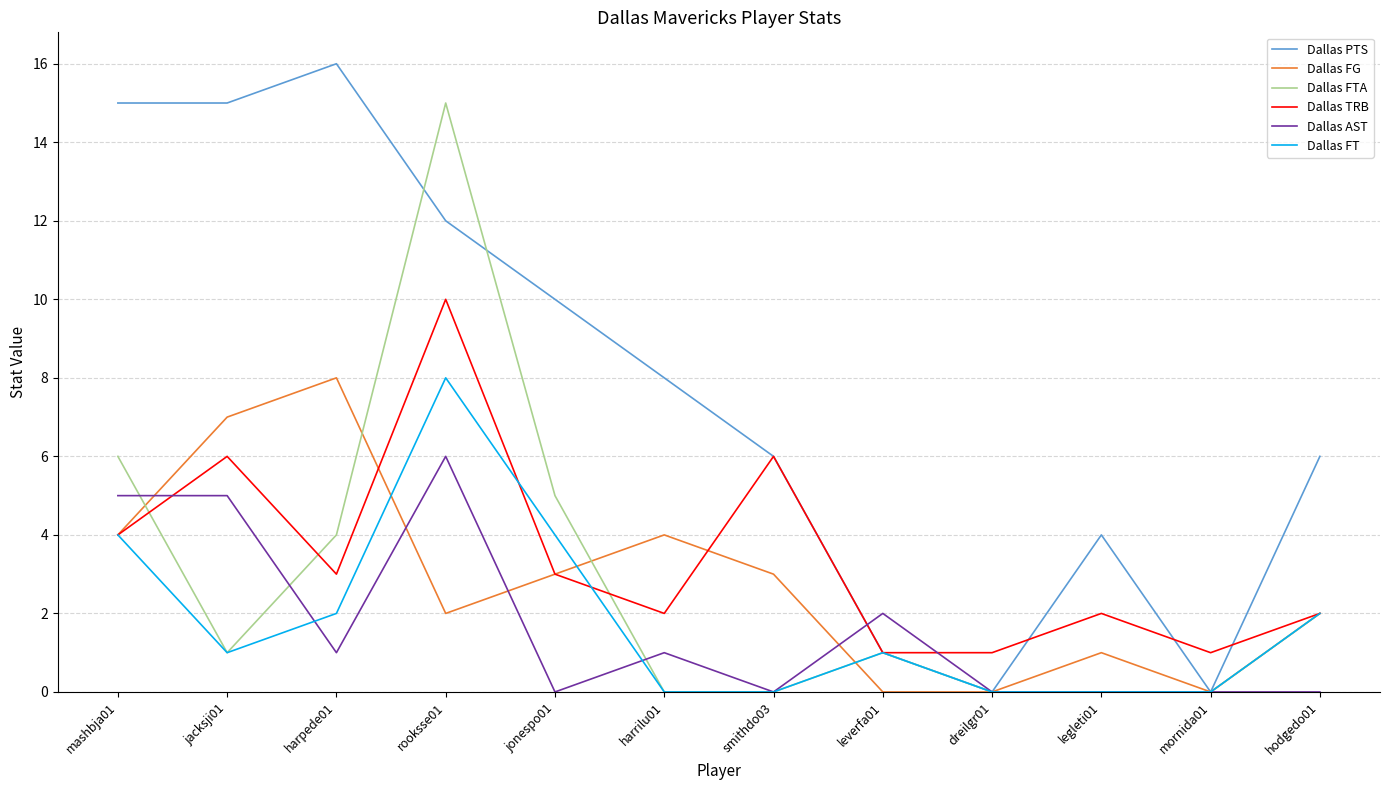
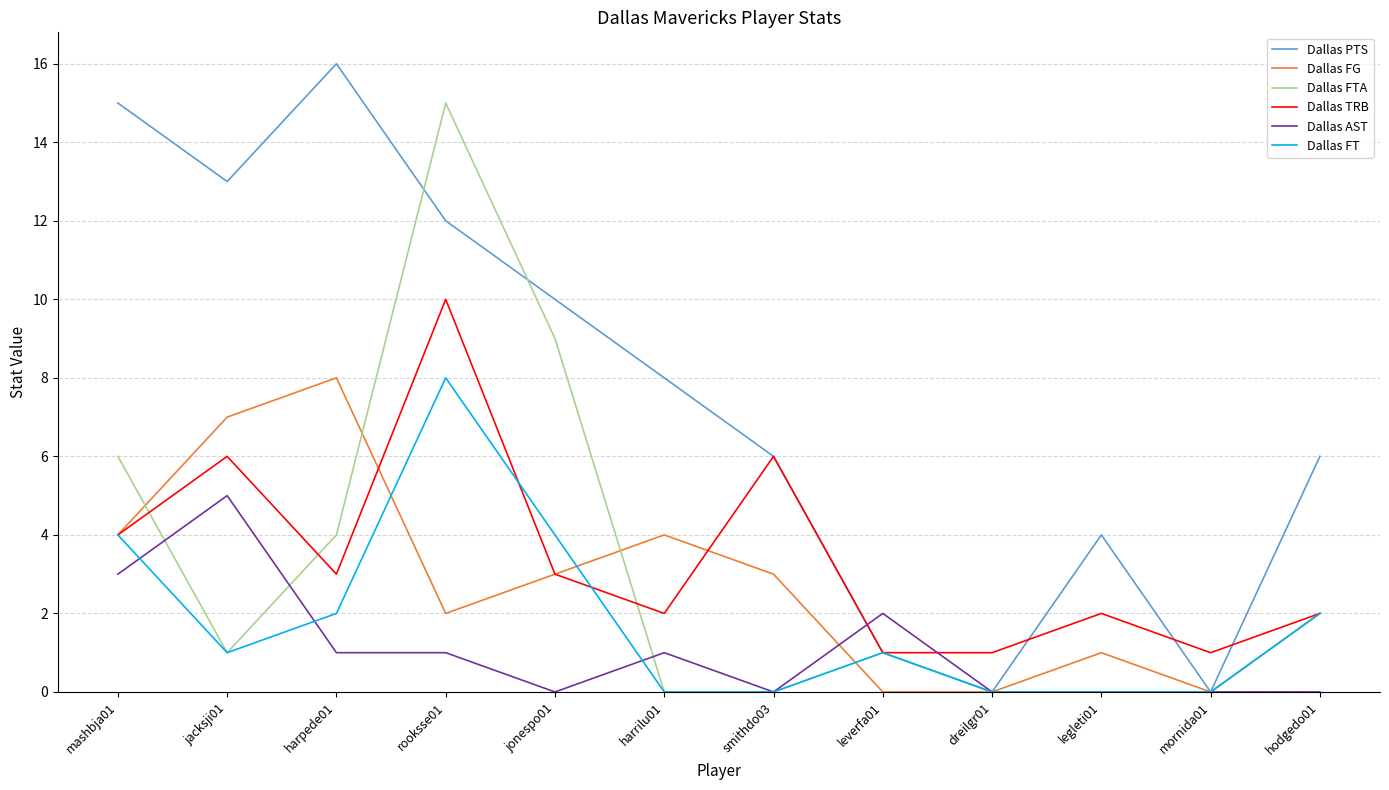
Dallas AST, mashbja01: 5 -> 3
Dallas PTS, jacksji01: 15 -> 13
Dallas AST, rooksse01: 6 -> 1
Dallas FTA, jonespo01: 5 -> 9
